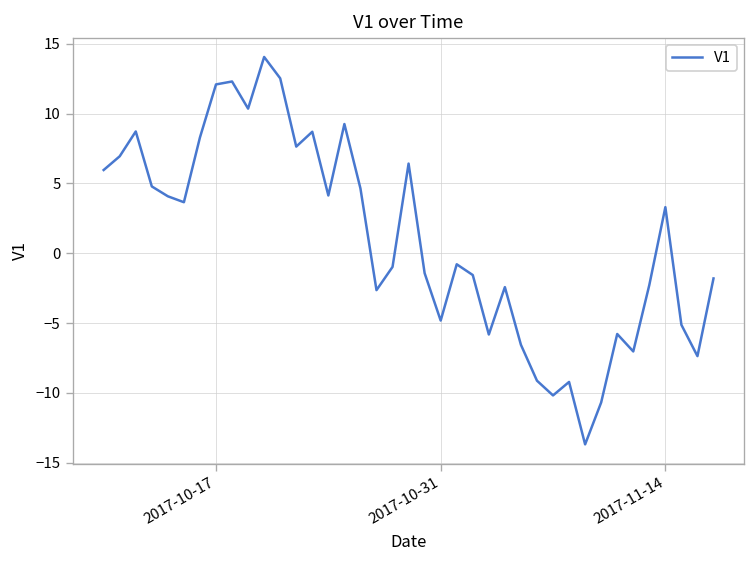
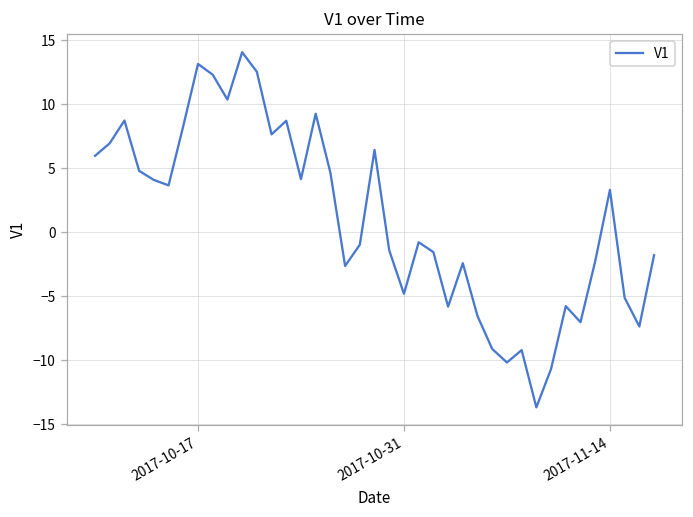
2017-10-17: 12.1 -> 13.1
